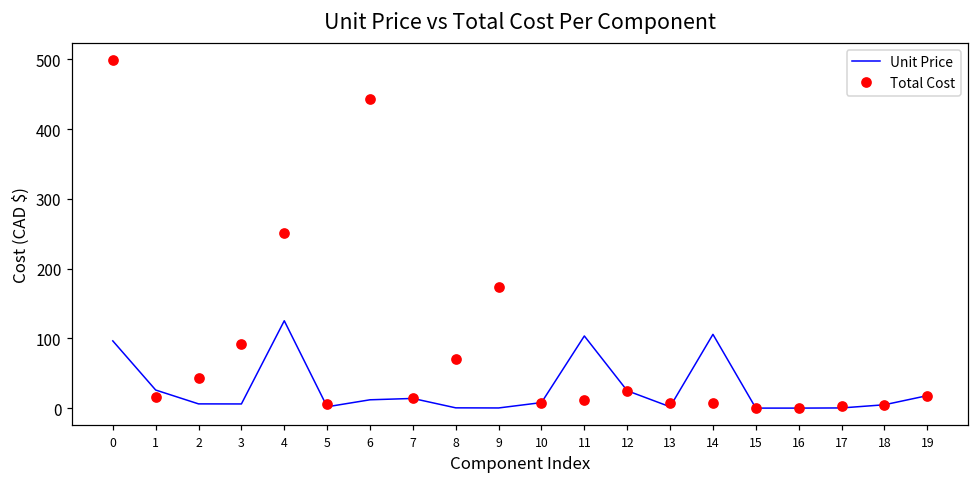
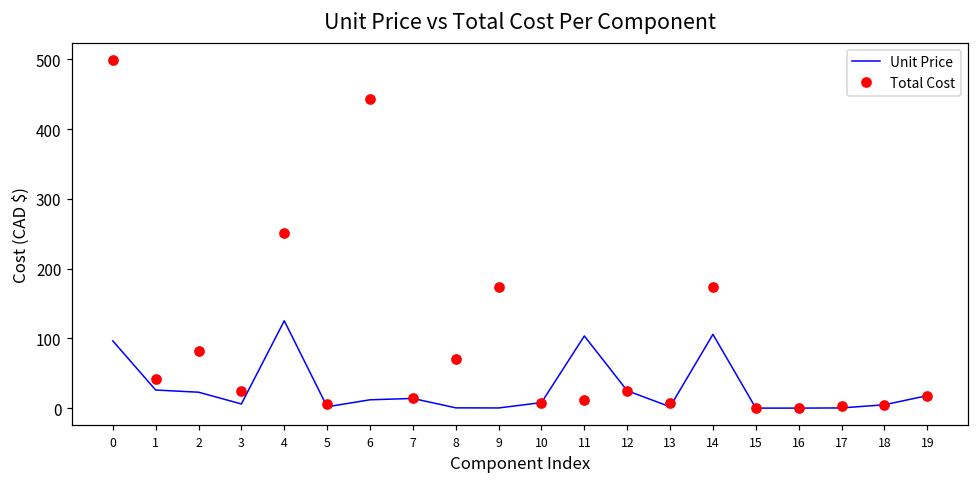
Total Cost, 1: 20 -> 40
Unit Price, 2: 10 -> 20
Total Cost, 2: 40 -> 80
Total Cost, 3: 90 -> 20
Total Cost, 14: 10 -> 170
